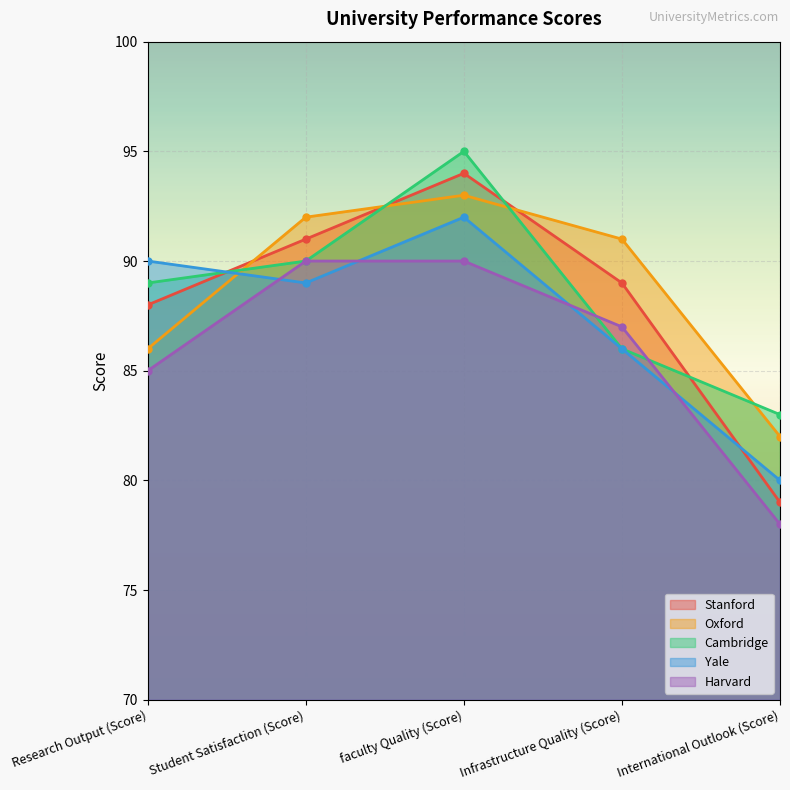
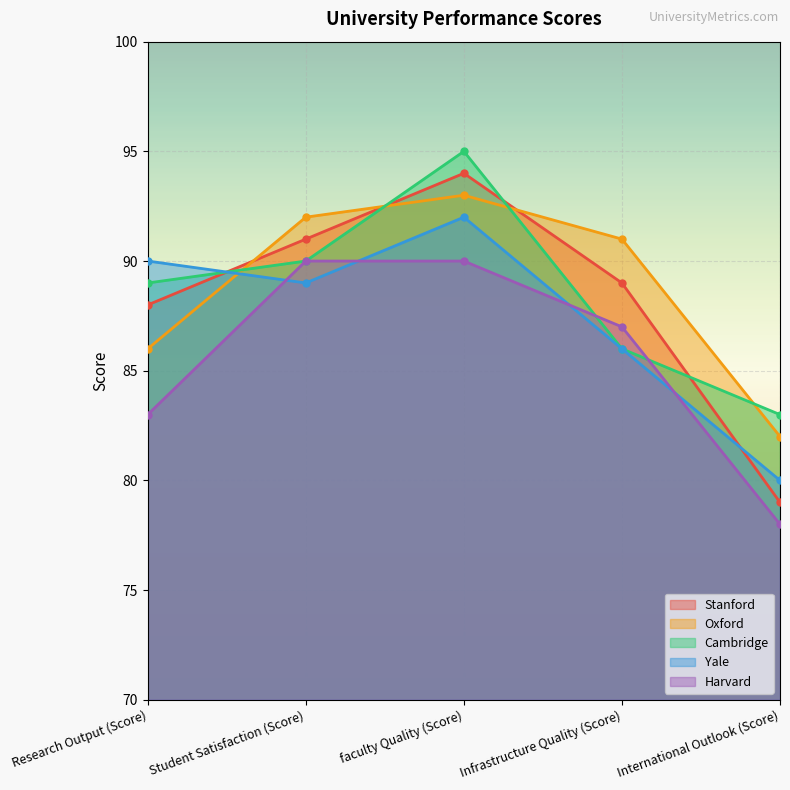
Harvard, Research Output (Score): 85 -> 83
